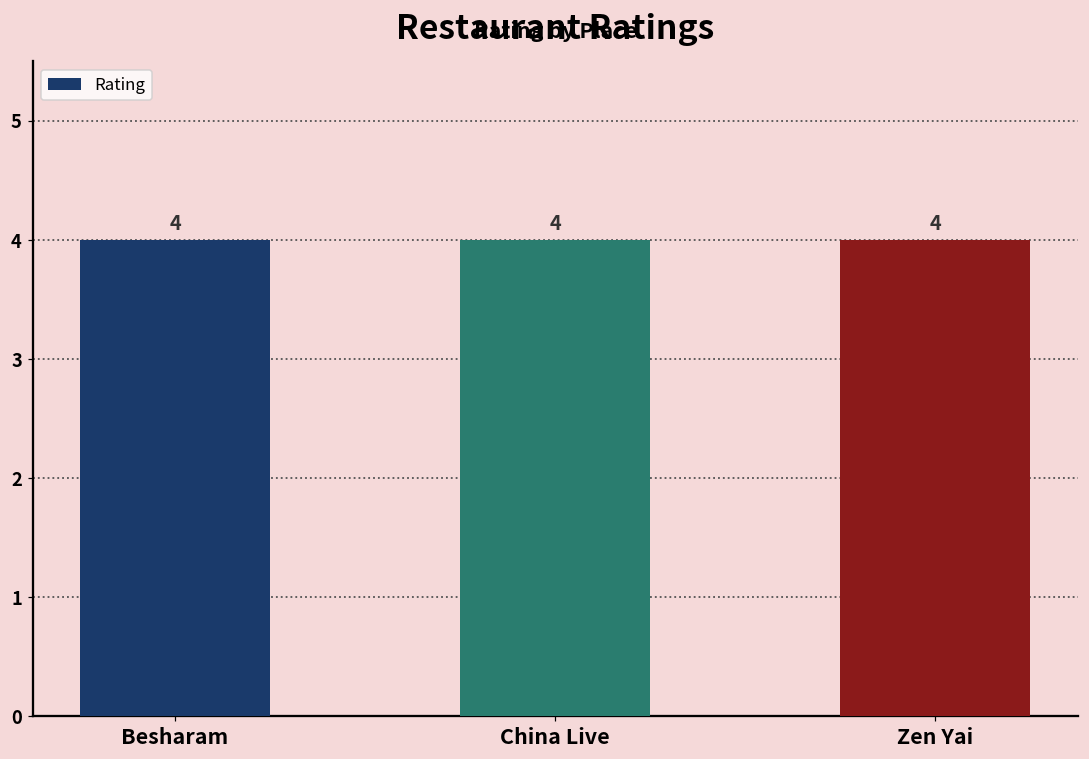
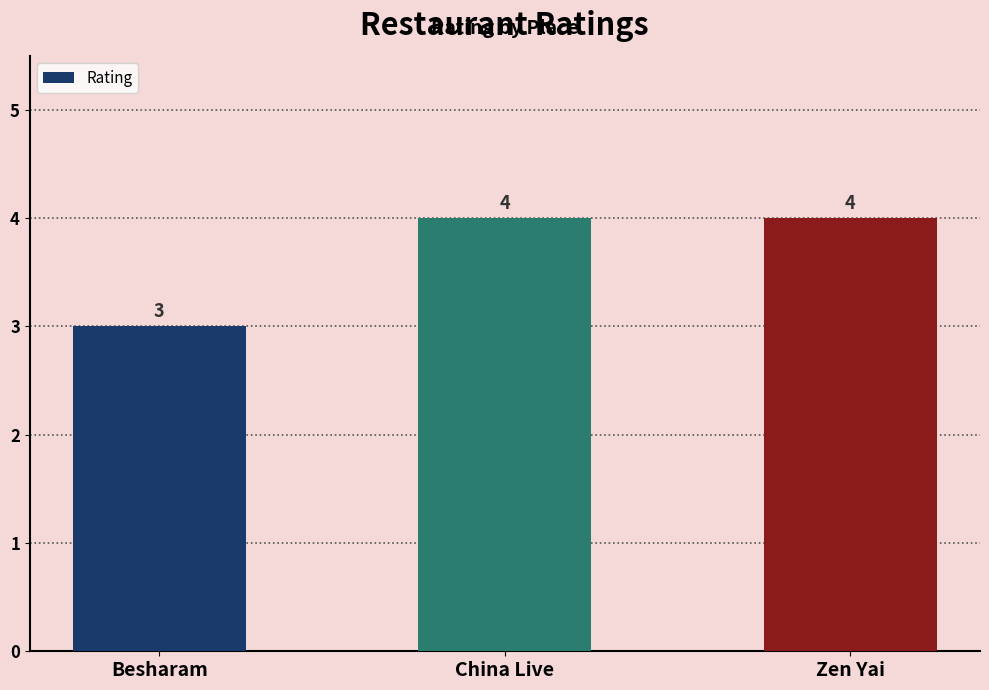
Besharam: 4 -> 3
